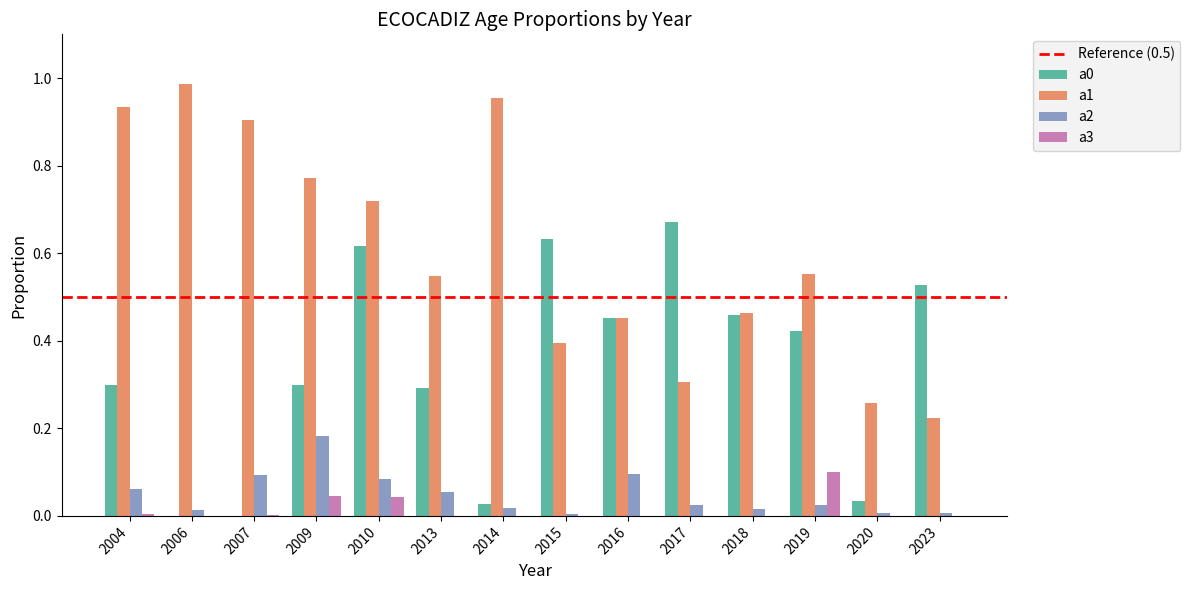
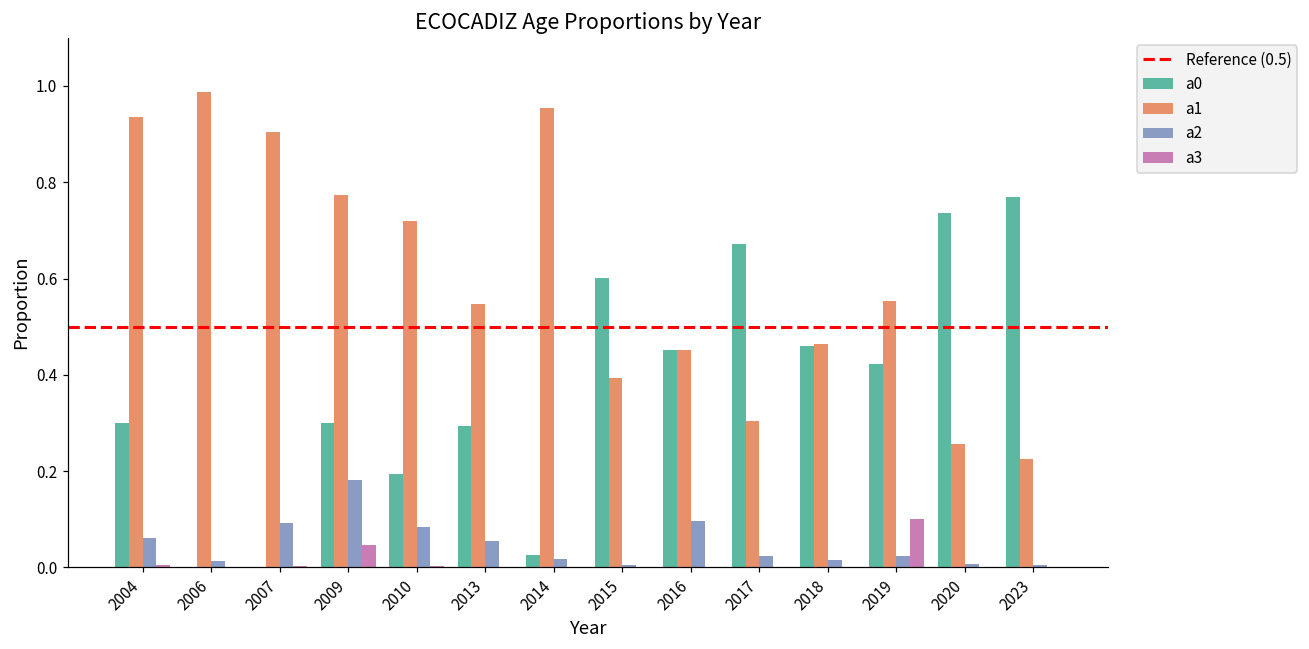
a0, 2010: 0.62 -> 0.19
a3, 2010: 0.04 -> 0.00
a0, 2015: 0.63 -> 0.60
a0, 2020: 0.03 -> 0.74
a0, 2023: 0.53 -> 0.77
